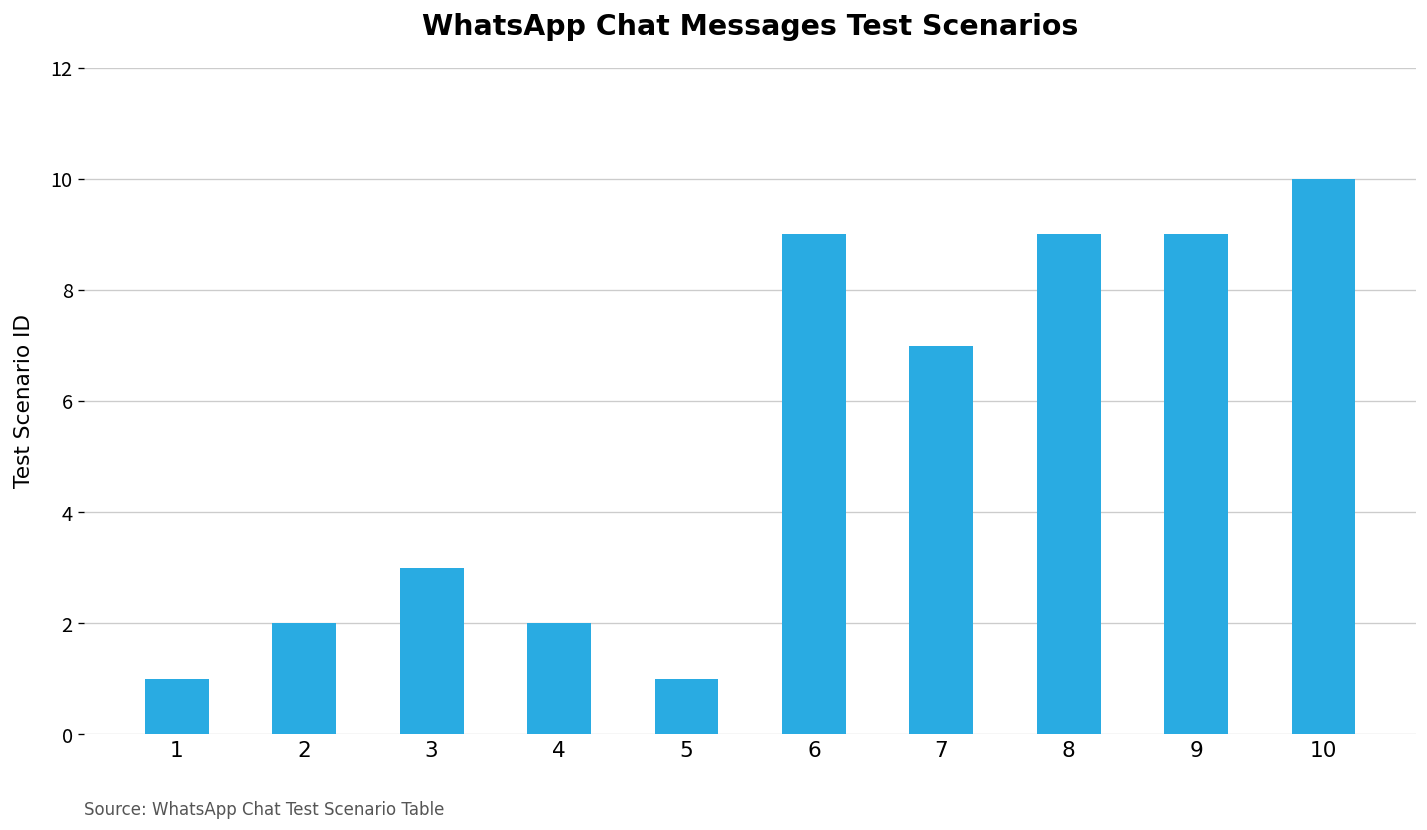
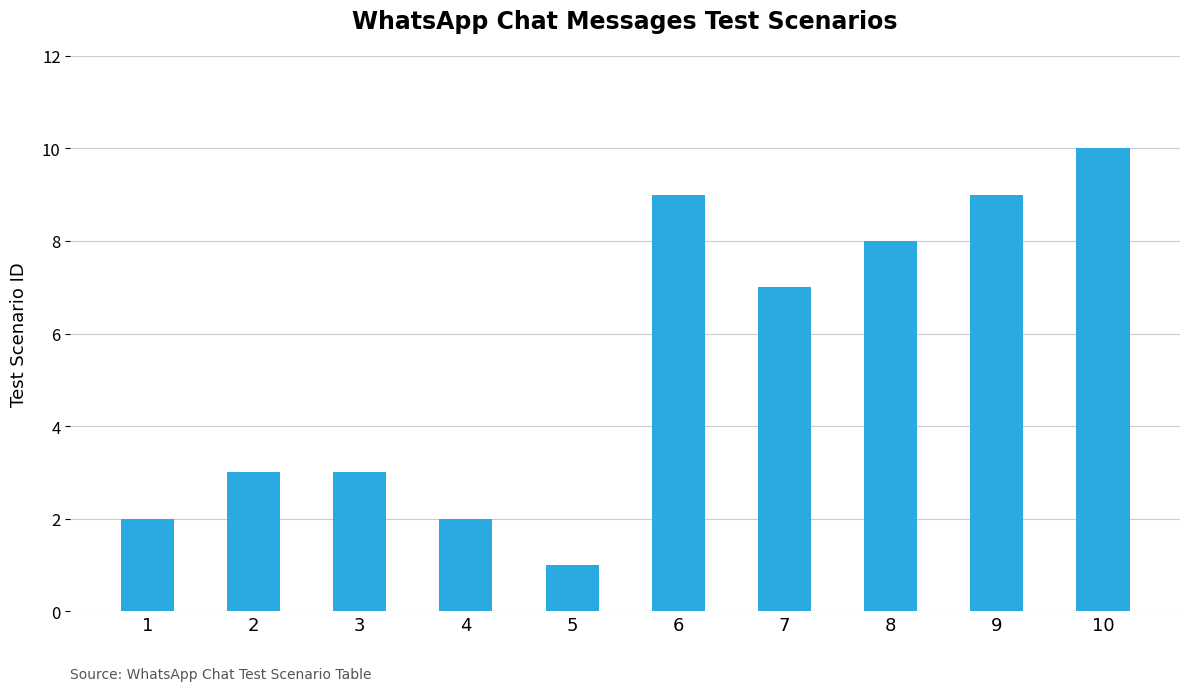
1: 1 -> 2
2: 2 -> 3
8: 9 -> 8
